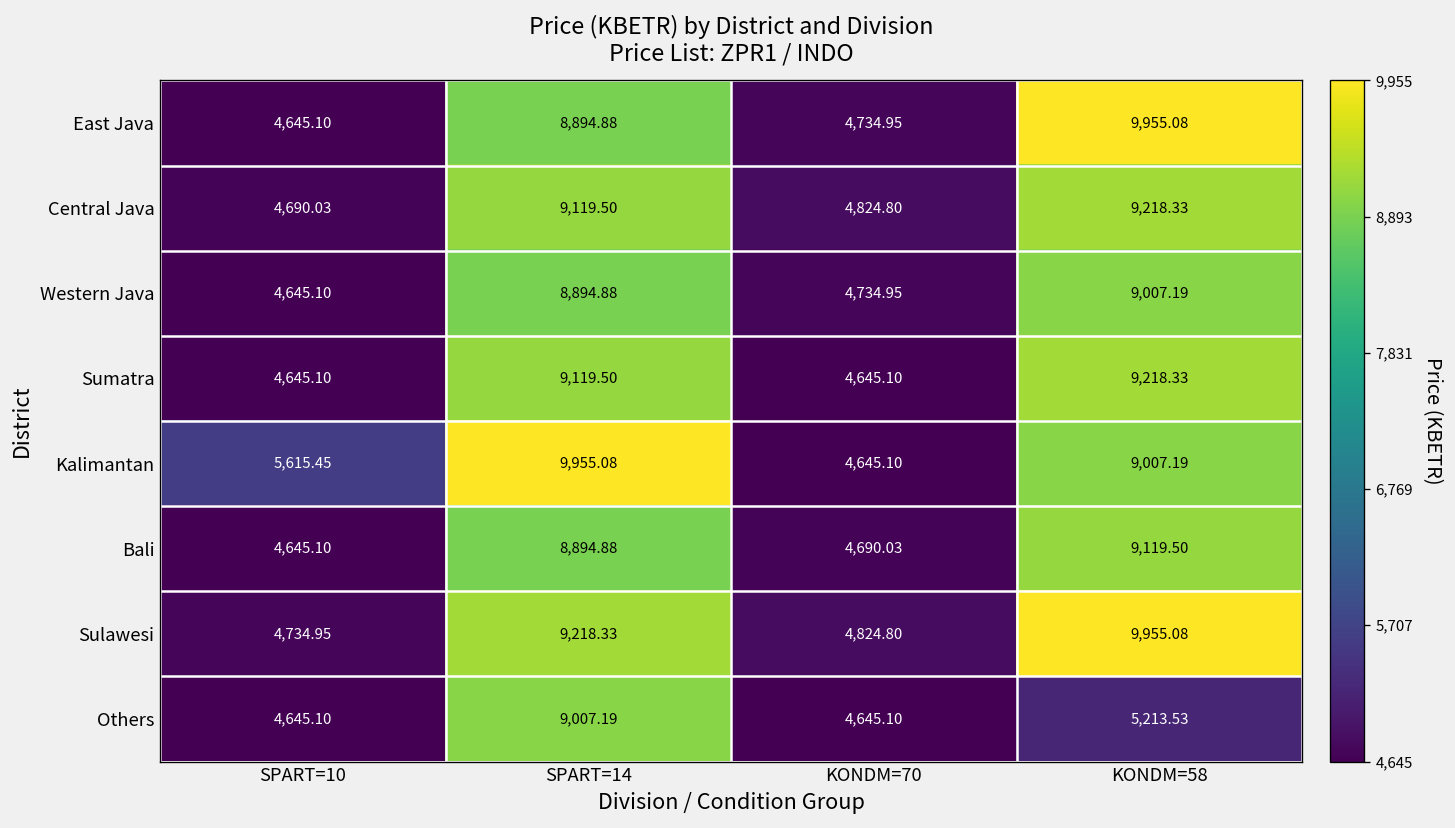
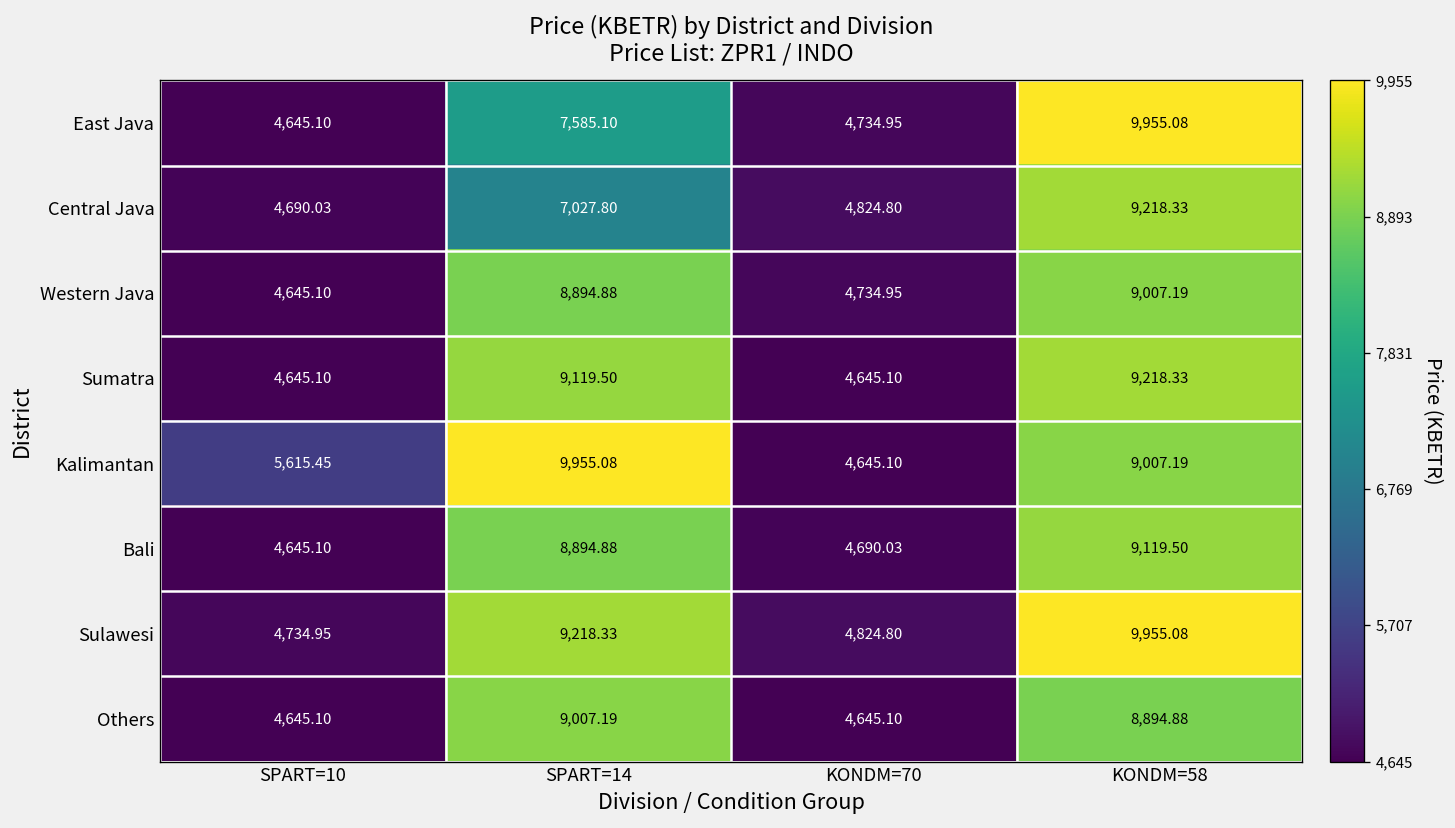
East Java, SPART=14: 8,894.88 -> 7,585.10
Central Java, SPART=14: 9,119.50 -> 7,027.80
Others, KONDM=58: 5,213.53 -> 8,894.88
